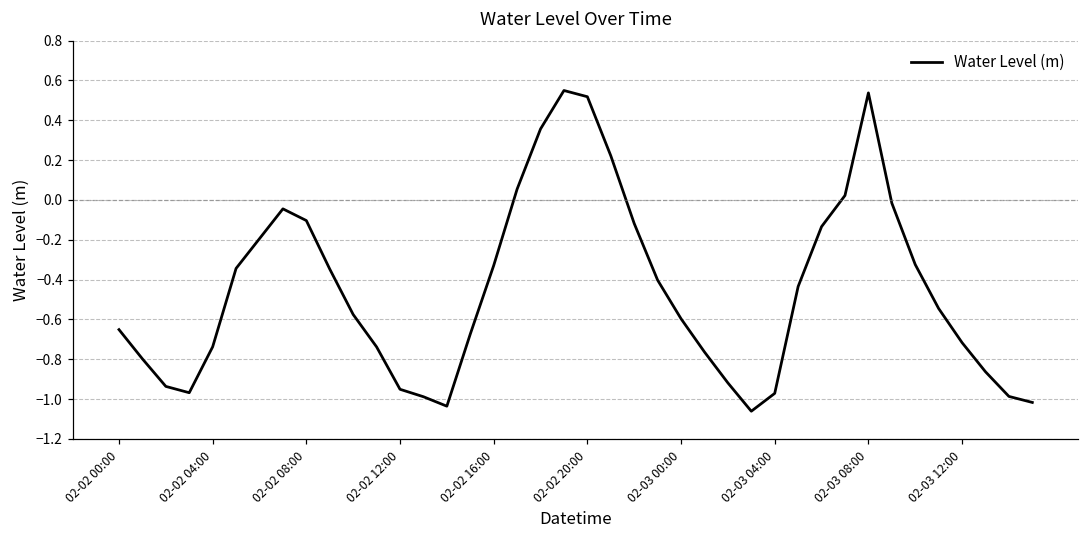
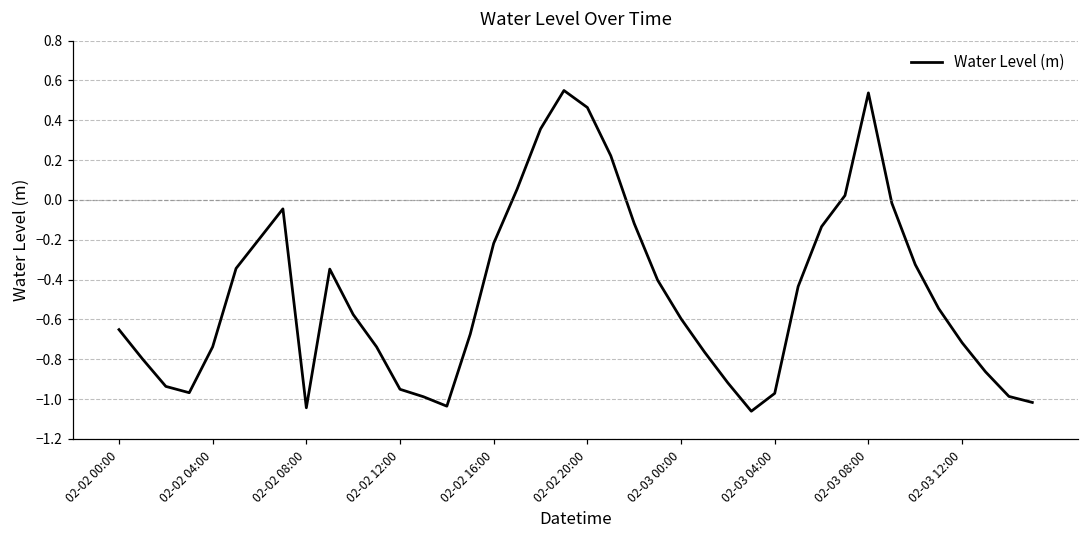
02-02 08:00: -0.10 -> -1.04
02-02 16:00: -0.33 -> -0.22
02-02 20:00: 0.52 -> 0.46
